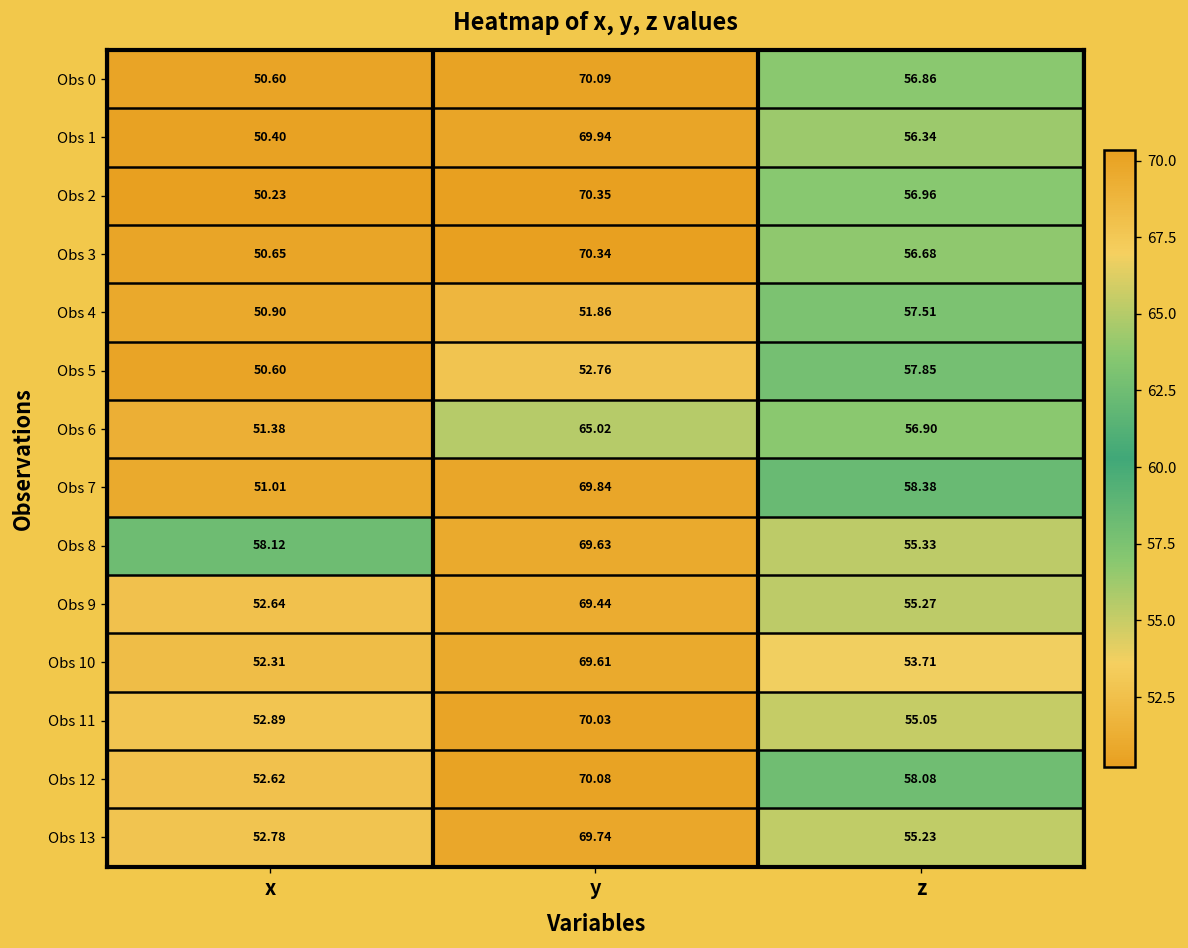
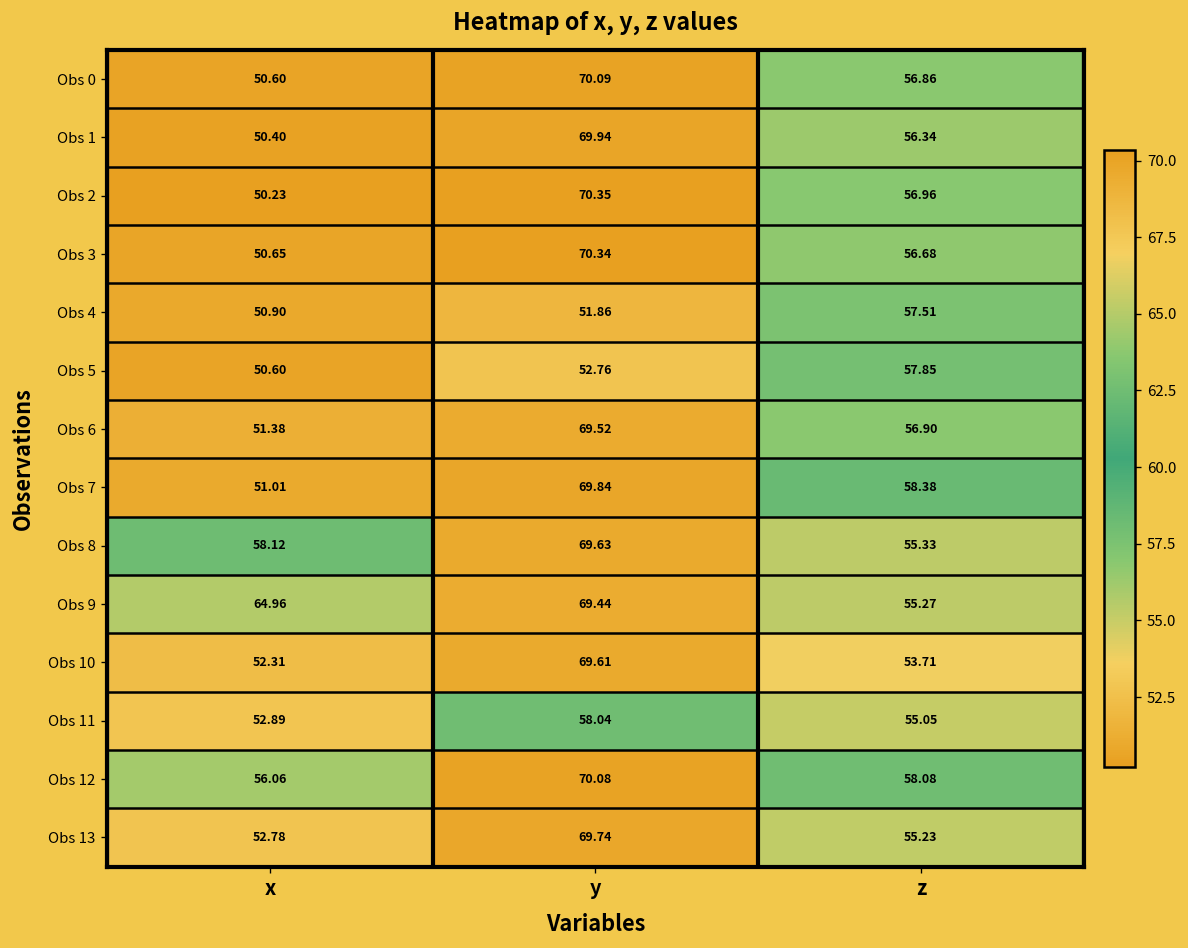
Obs 6, y: 65.02 -> 69.52
Obs 9, x: 52.64 -> 64.96
Obs 11, y: 70.03 -> 58.04
Obs 12, x: 52.62 -> 56.06
